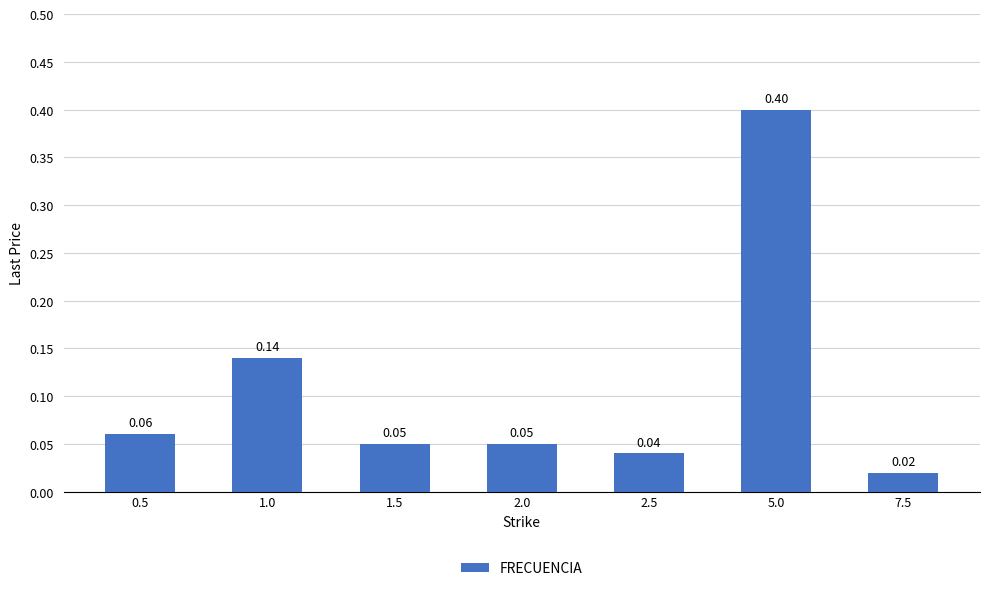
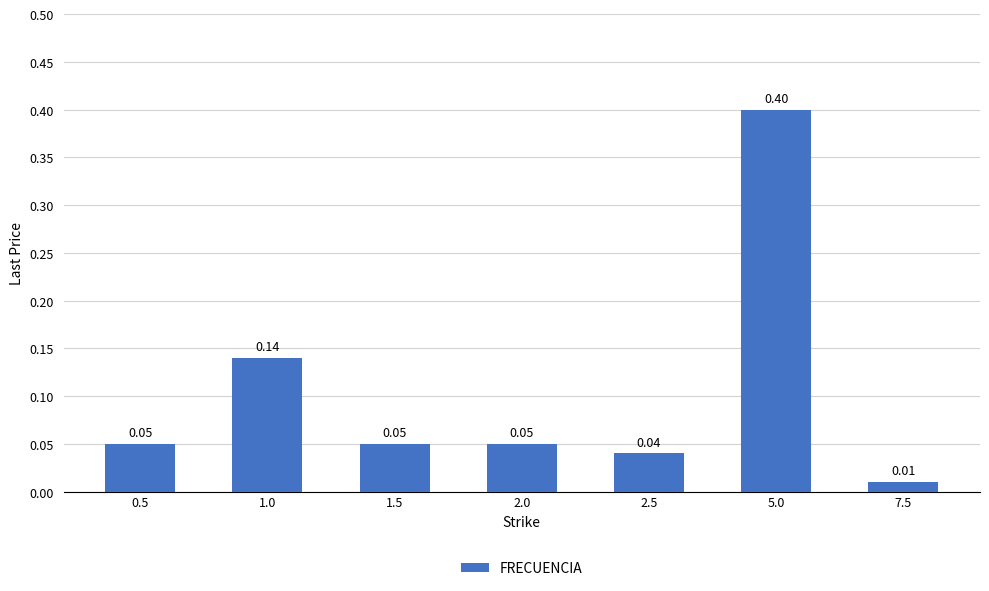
0.5: 0.06 -> 0.05
7.5: 0.02 -> 0.01
